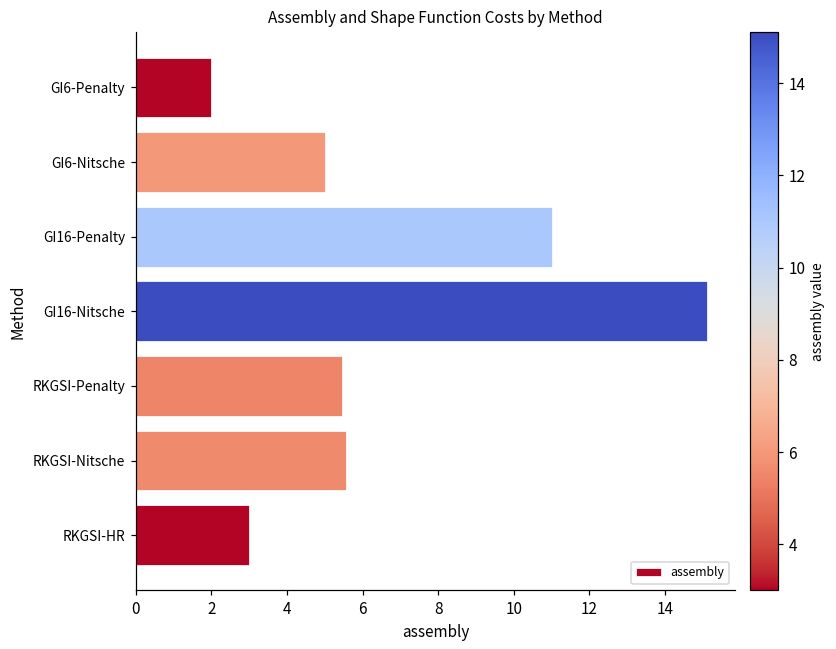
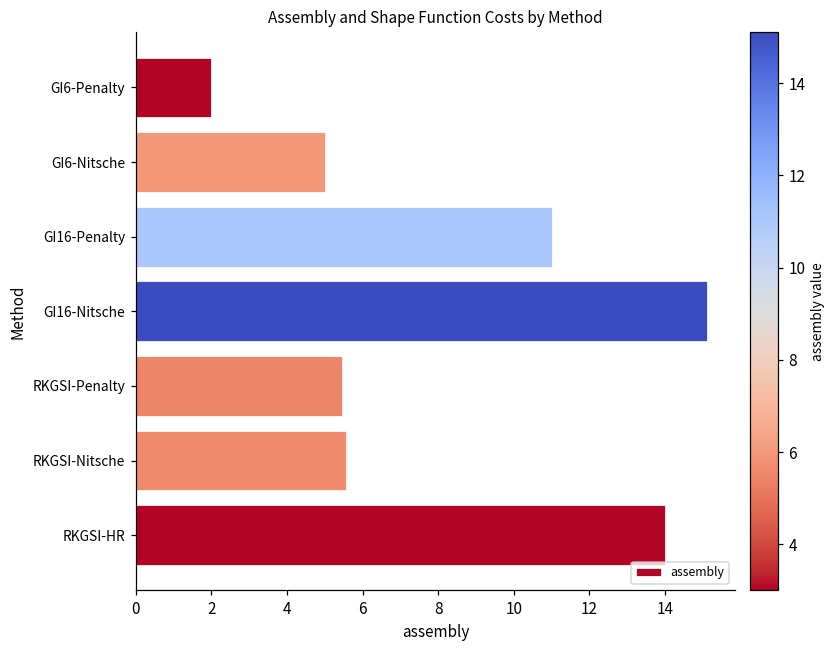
RKGSI-HR: 3 -> 14
